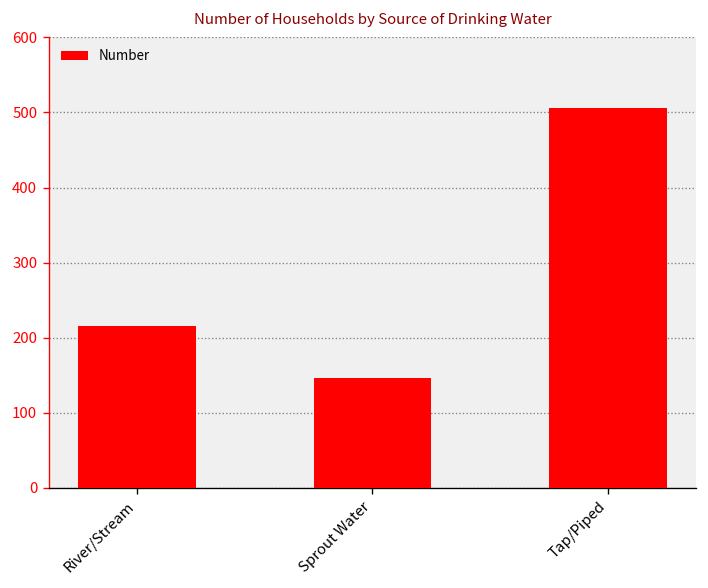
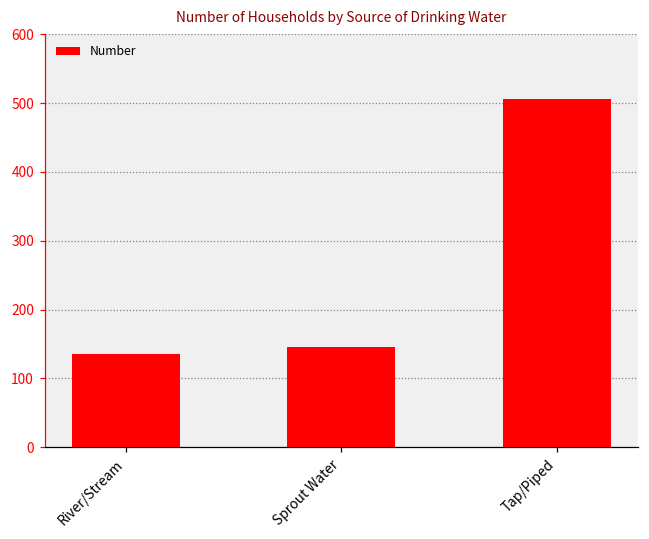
River/Stream: 220 -> 140
